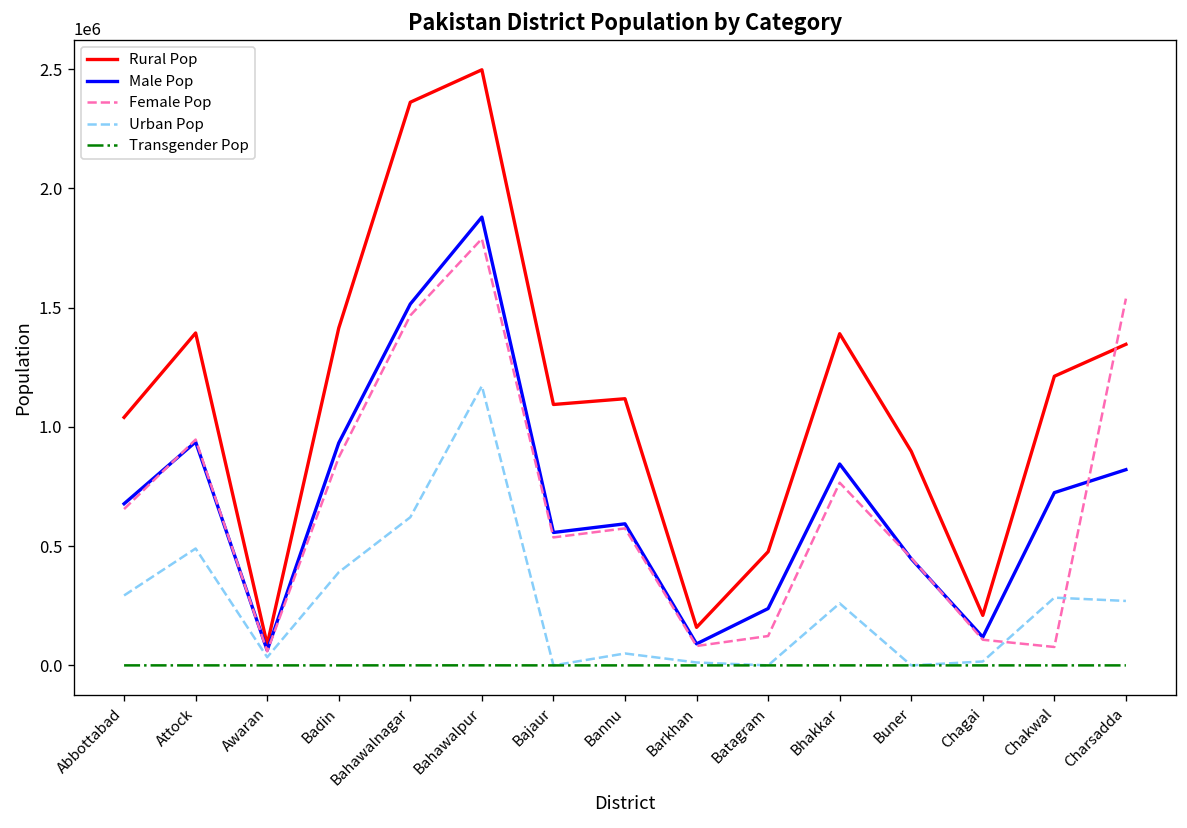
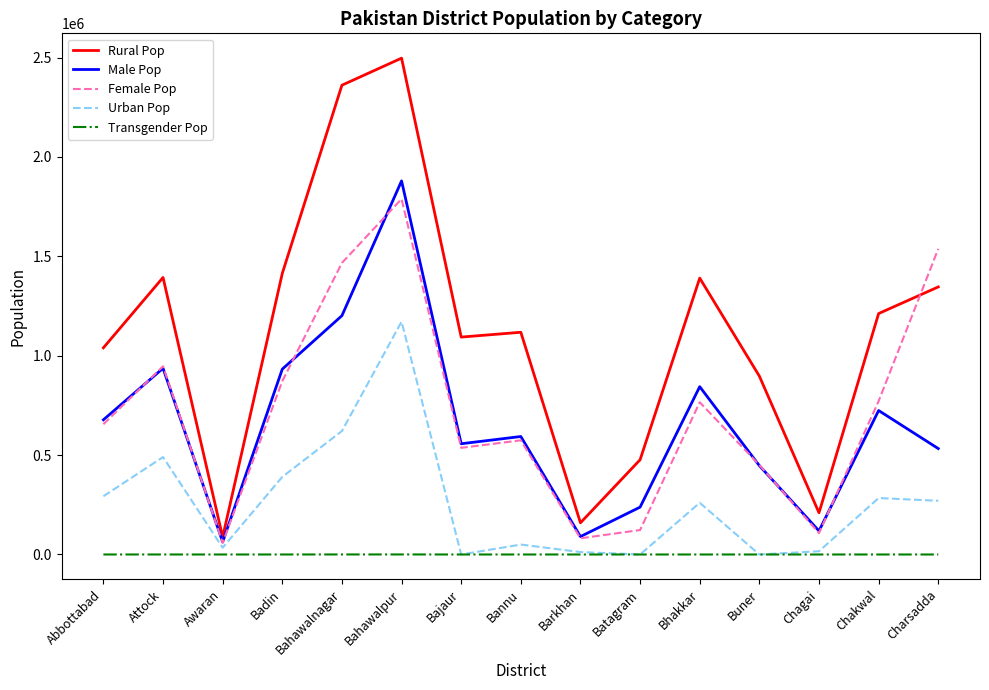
Male Pop, Bahawalnagar: 1510000 -> 1200000
Female Pop, Chakwal: 80000 -> 770000
Male Pop, Charsadda: 820000 -> 530000
